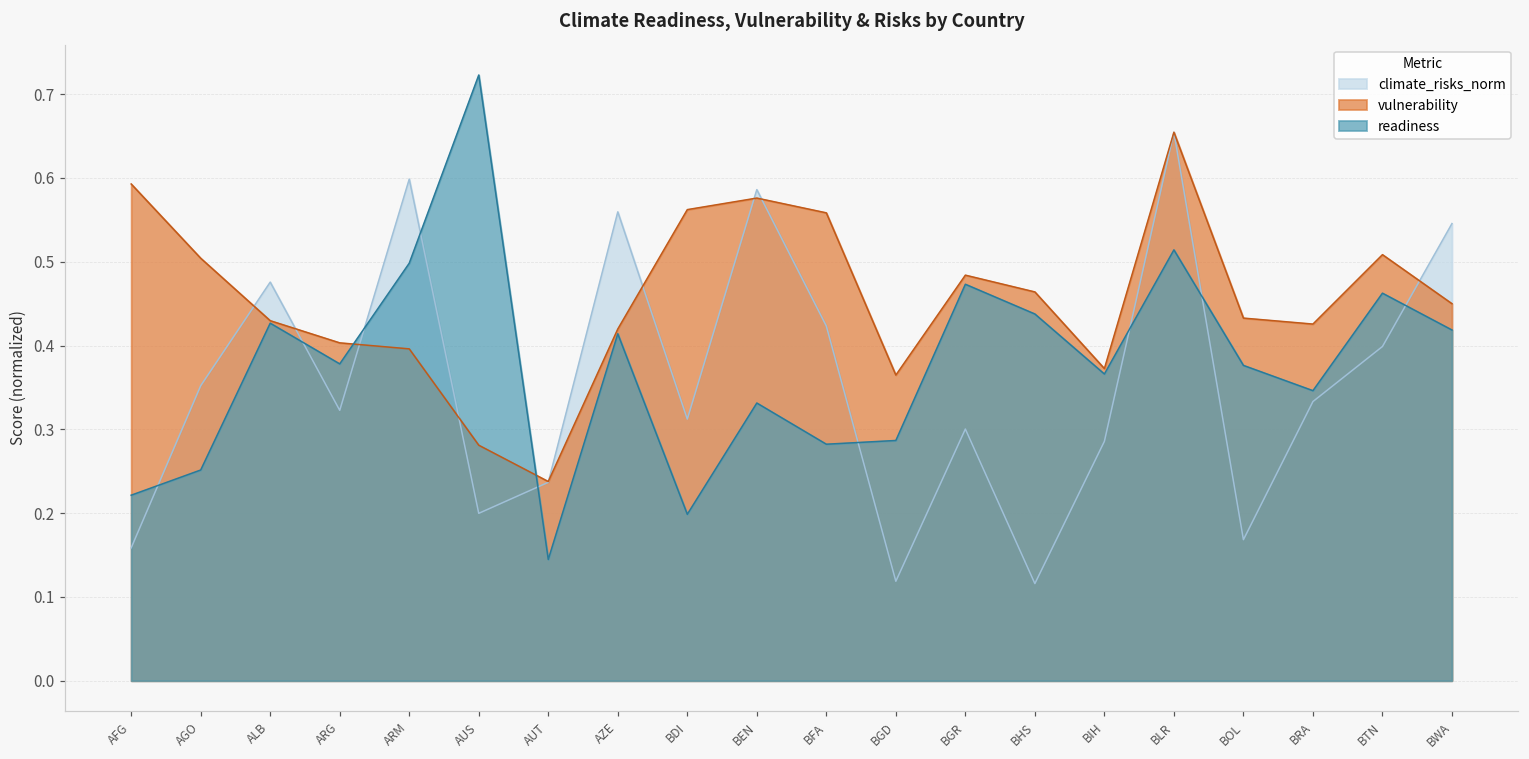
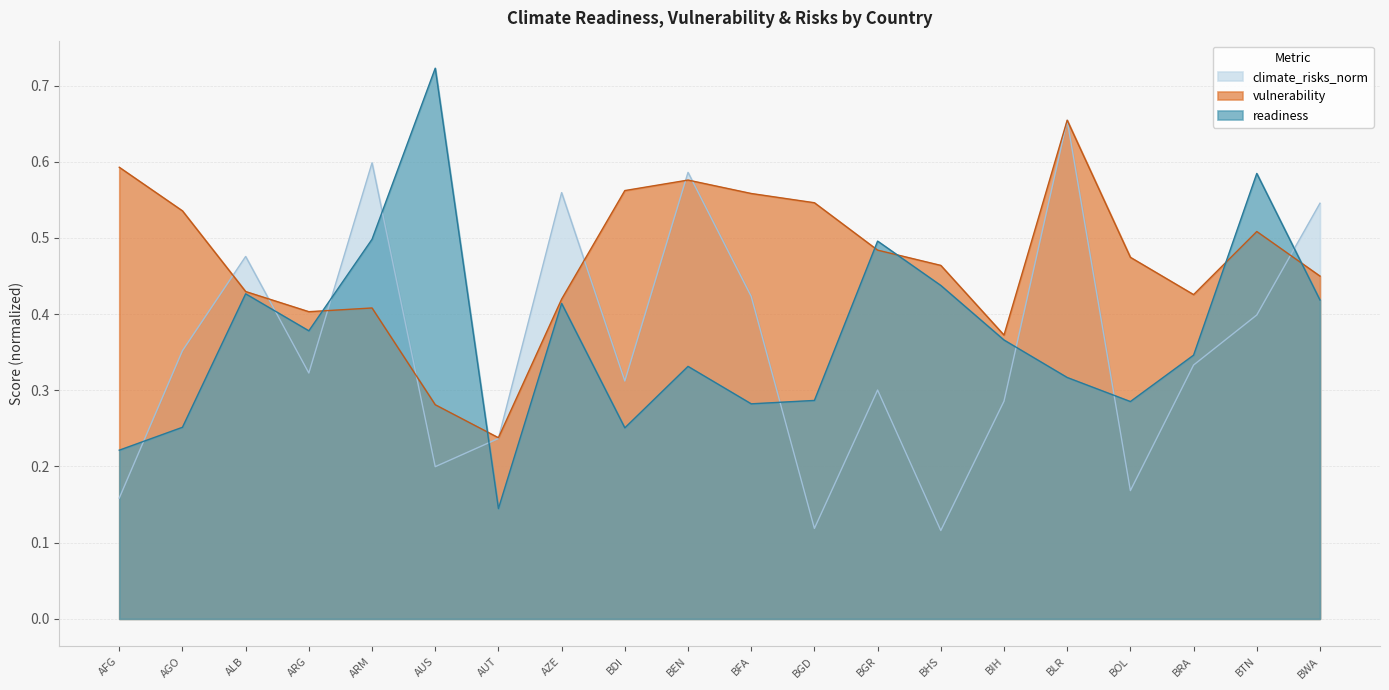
vulnerability, AGO: 0.50 -> 0.54
vulnerability, ARM: 0.40 -> 0.41
readiness, BDI: 0.20 -> 0.25
vulnerability, BGD: 0.36 -> 0.55
readiness, BGR: 0.47 -> 0.50
readiness, BLR: 0.51 -> 0.32
vulnerability, BOL: 0.43 -> 0.47
readiness, BOL: 0.38 -> 0.29
readiness, BTN: 0.46 -> 0.58
